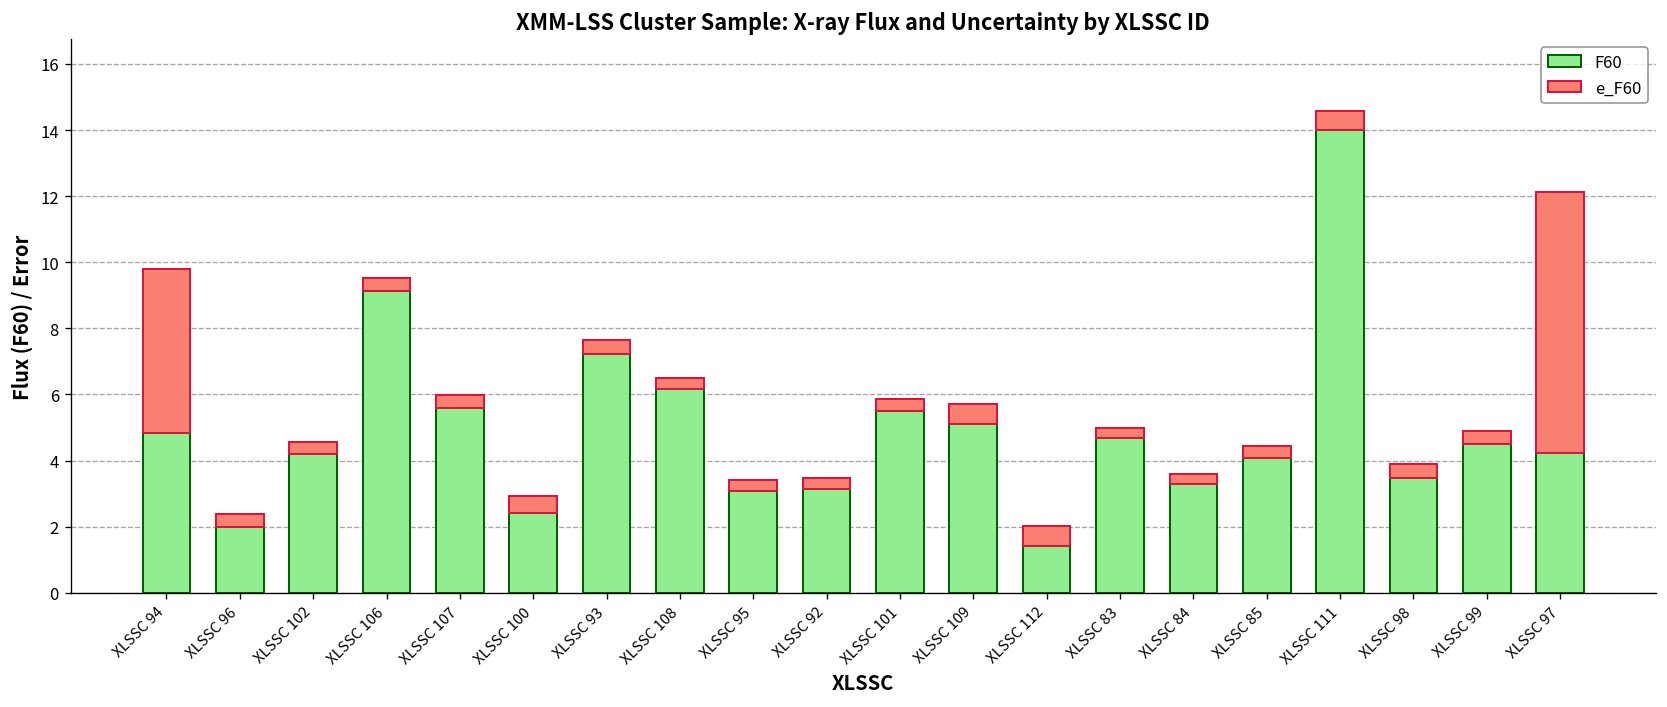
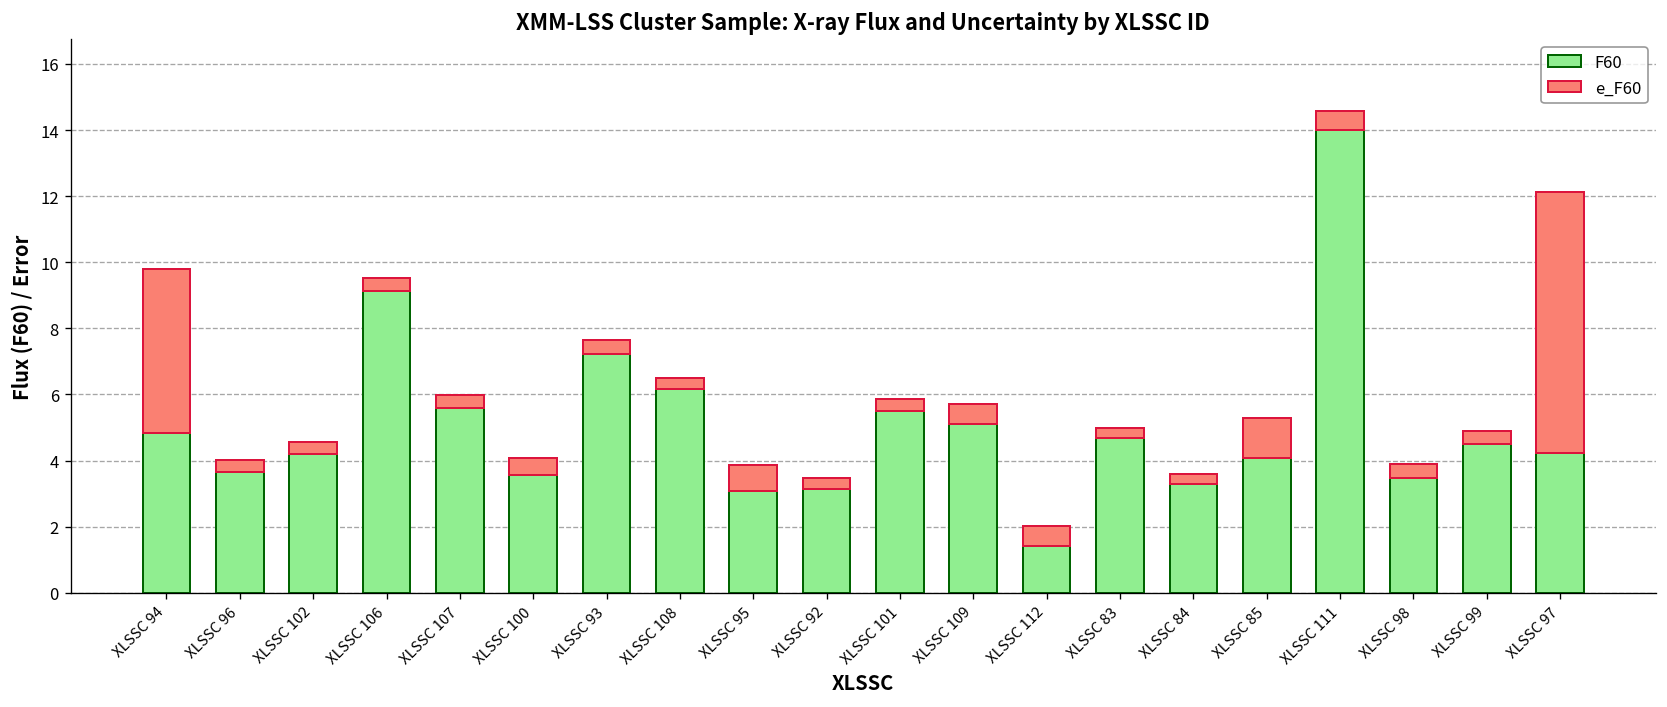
F60, XLSSC 96: 2.0 -> 3.6
F60, XLSSC 100: 2.4 -> 3.6
e_F60, XLSSC 95: 0.3 -> 0.8
e_F60, XLSSC 85: 0.4 -> 1.2
